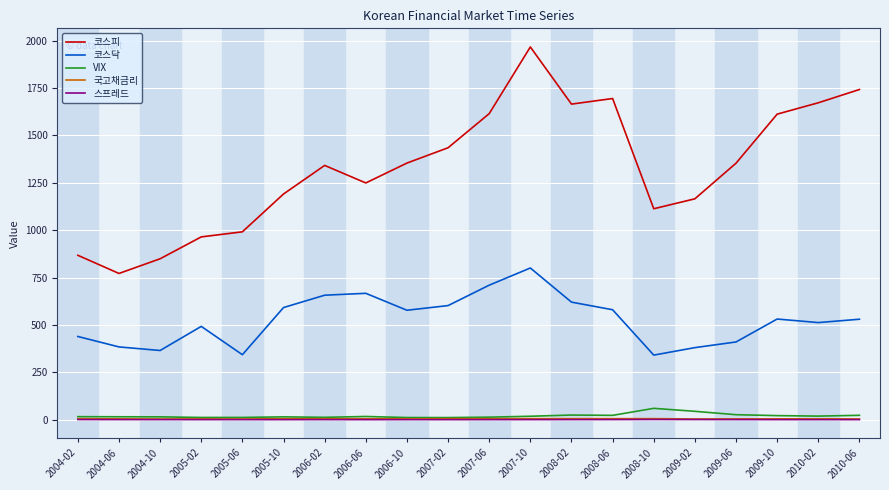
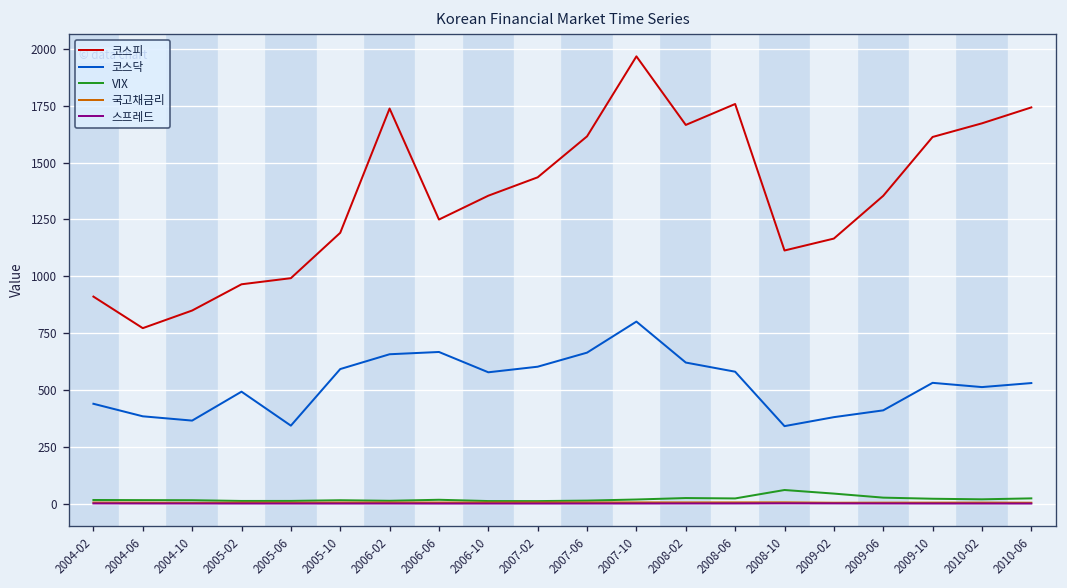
코스피, 2004-02: 870 -> 910
코스피, 2006-02: 1340 -> 1740
코스닥, 2007-06: 710 -> 660
코스피, 2008-06: 1690 -> 1760
